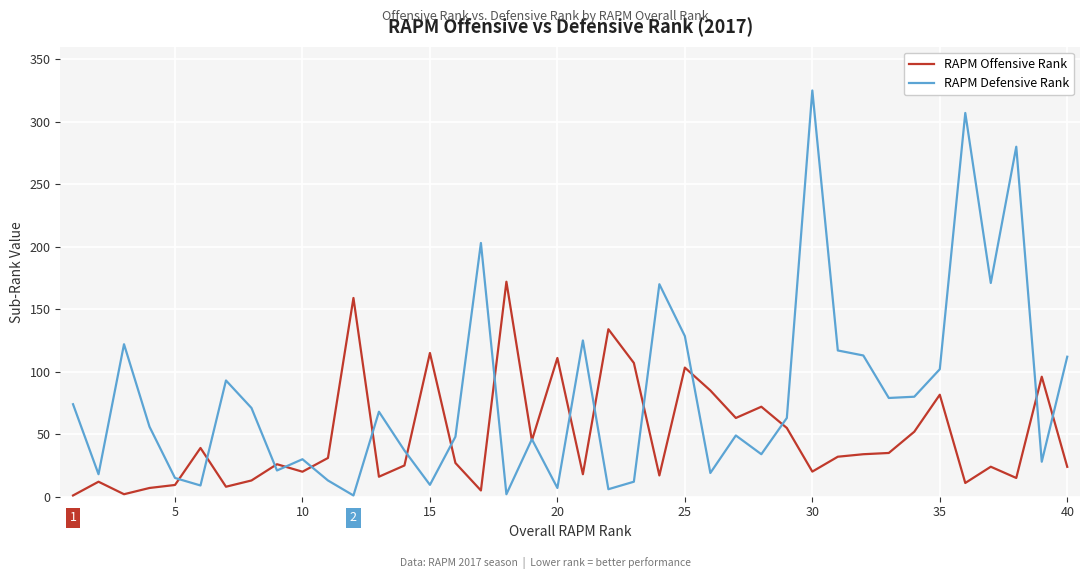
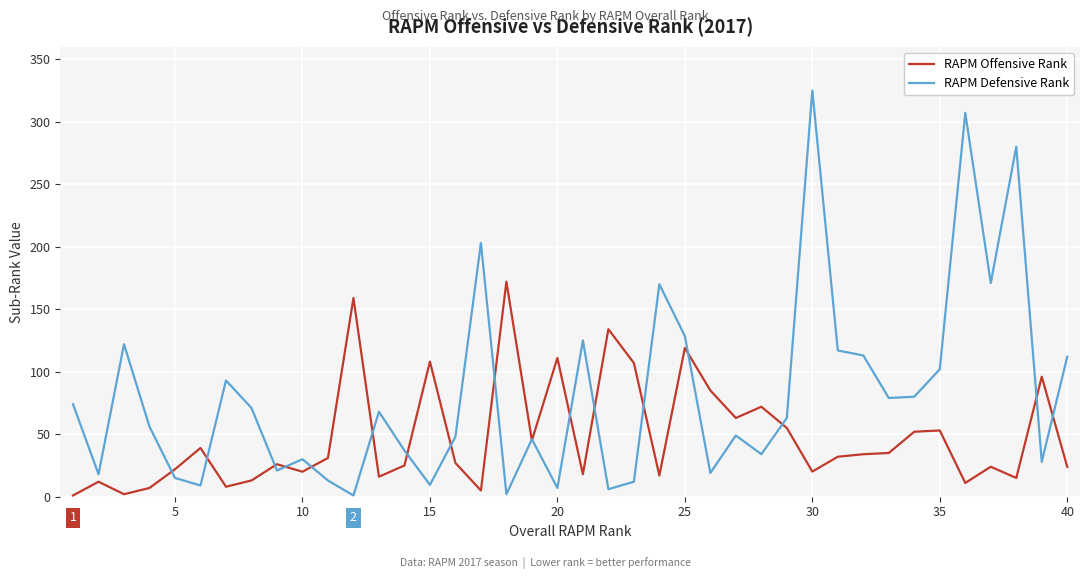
RAPM Offensive Rank, 5: 9 -> 22
RAPM Offensive Rank, 15: 115 -> 108
RAPM Offensive Rank, 25: 103 -> 119
RAPM Offensive Rank, 35: 82 -> 53
